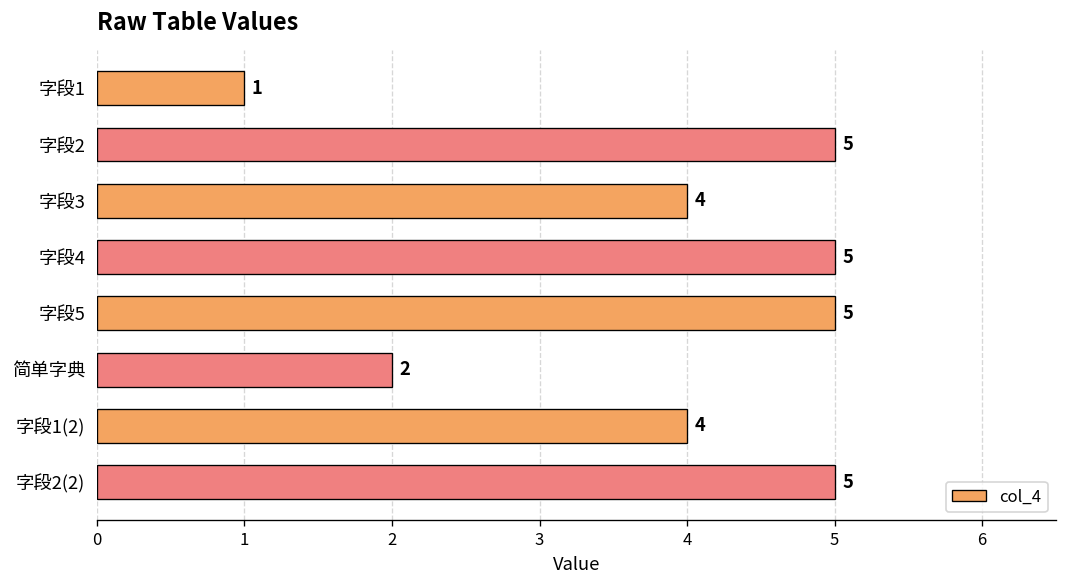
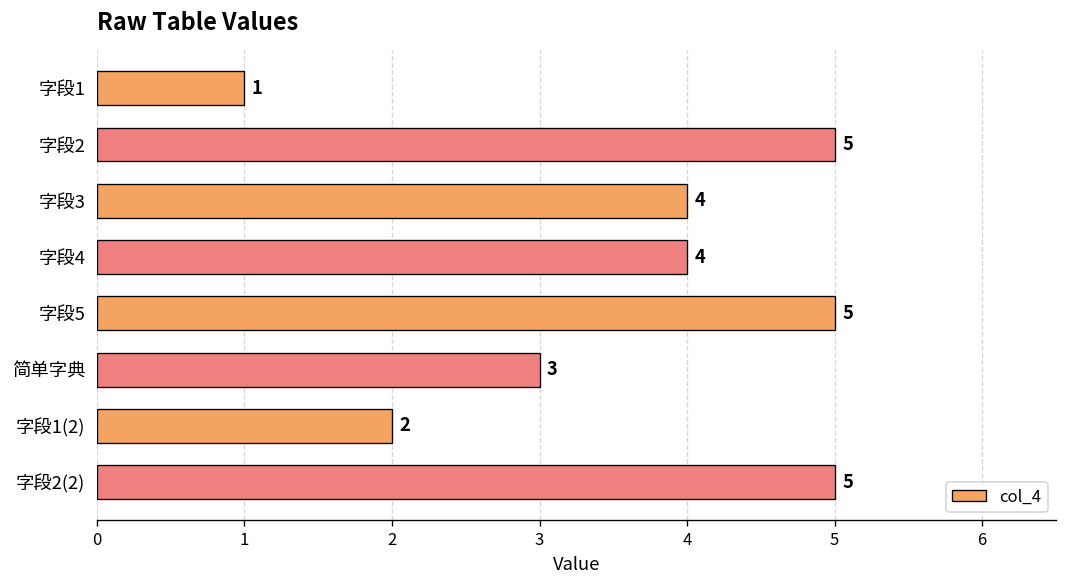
字段4: 5 -> 4
简单字典: 2 -> 3
字段1(2): 4 -> 2
